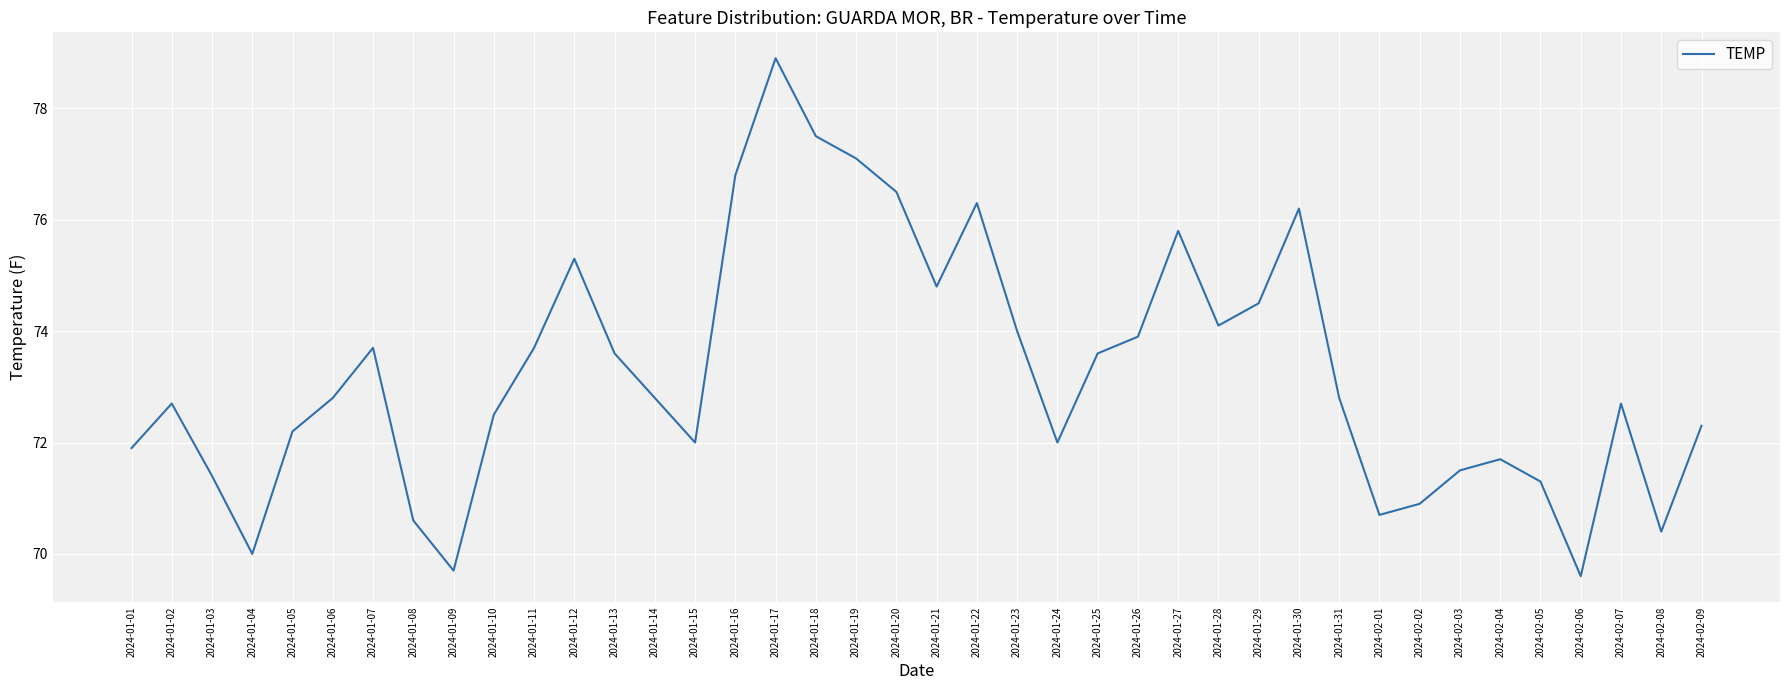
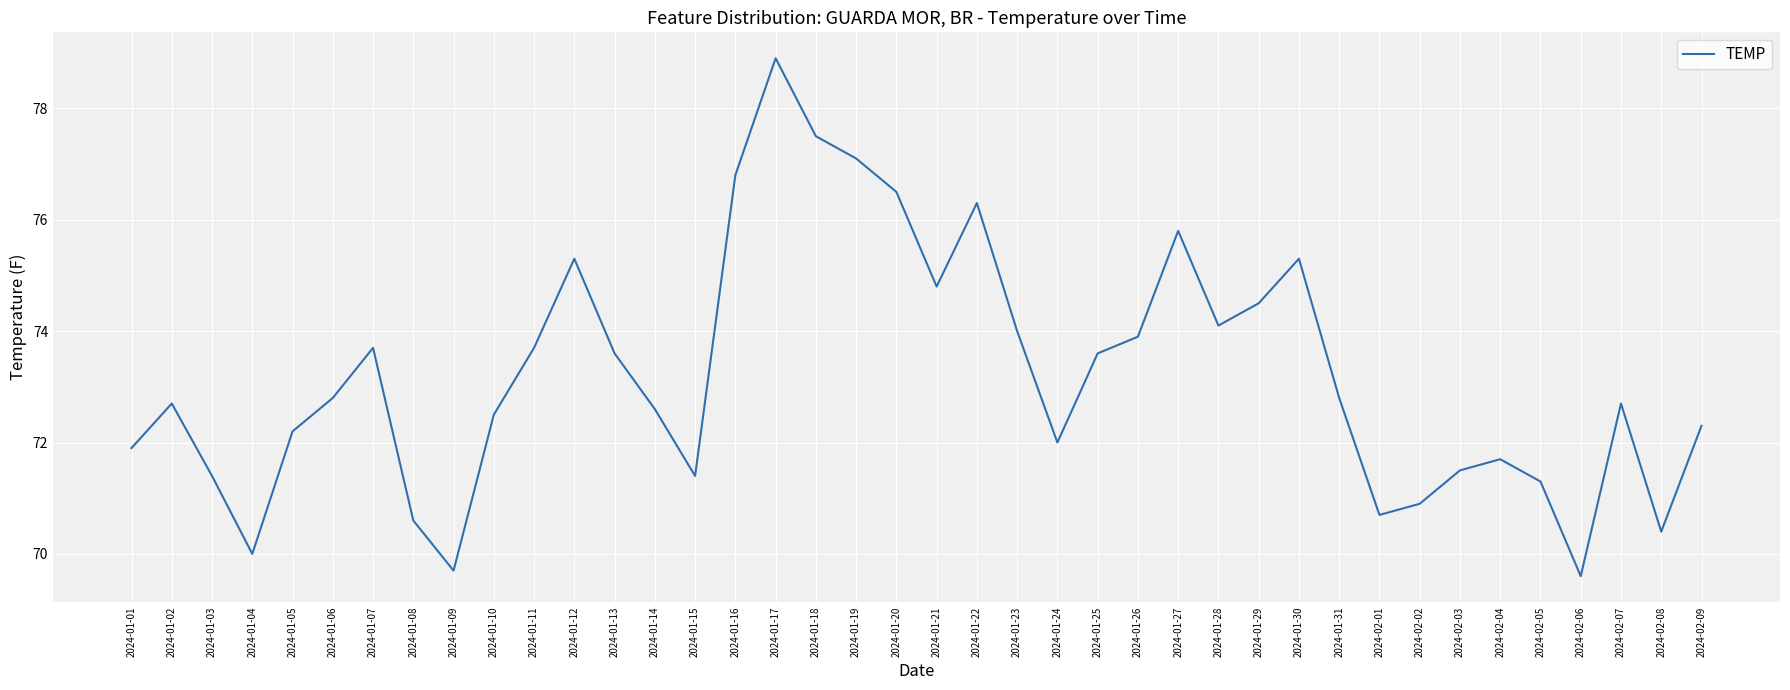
2024-01-14: 72.8 -> 72.6
2024-01-15: 72.0 -> 71.4
2024-01-30: 76.2 -> 75.3
